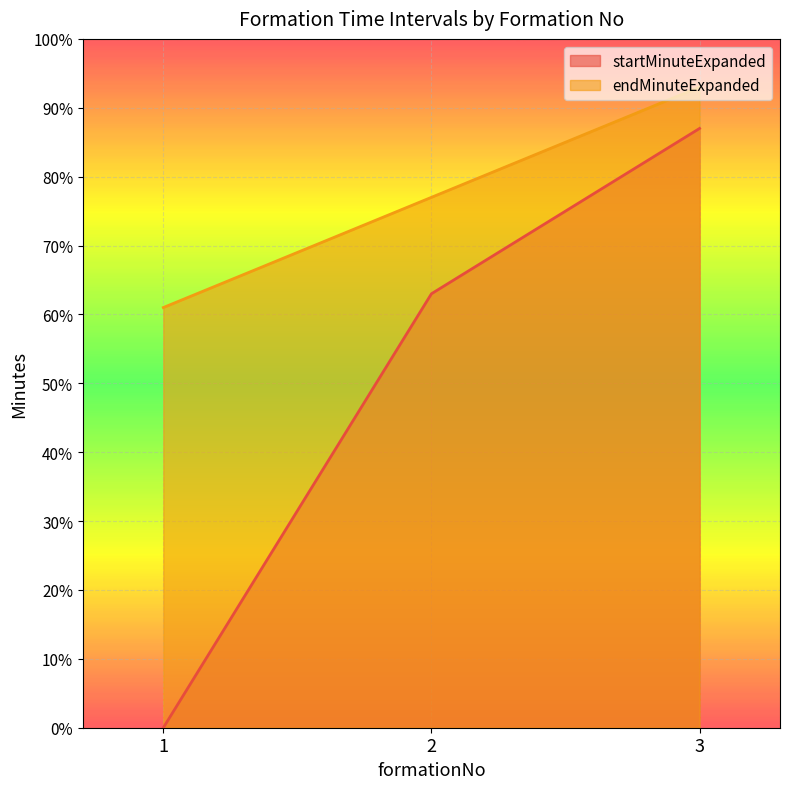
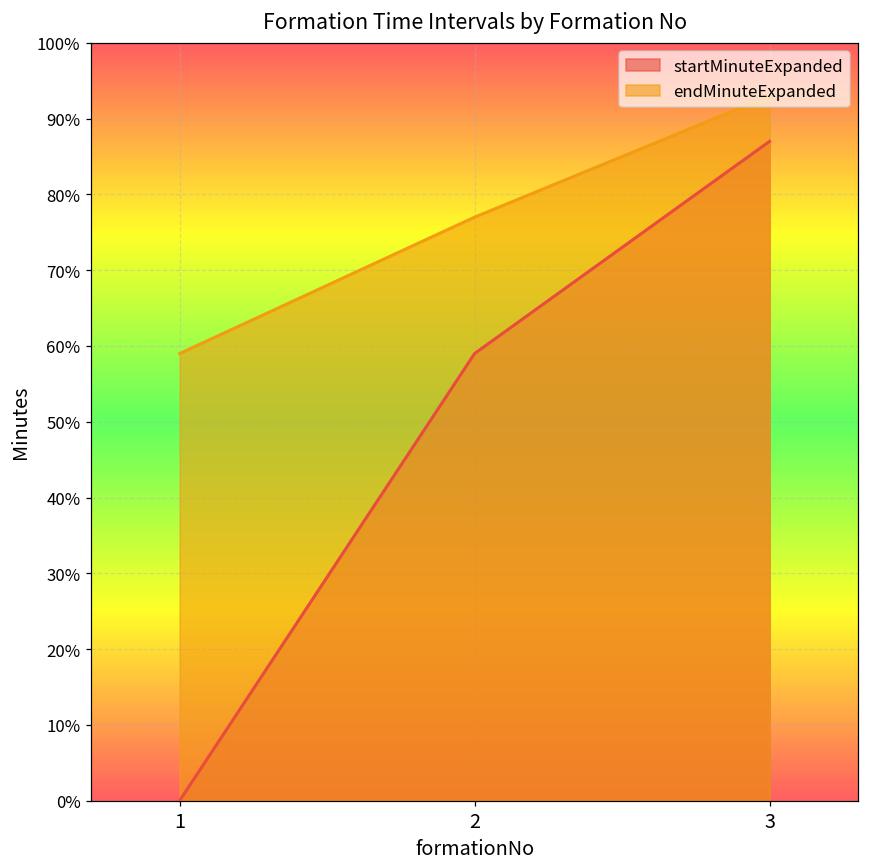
endMinuteExpanded, 1: 61% -> 59%
startMinuteExpanded, 2: 63% -> 59%
